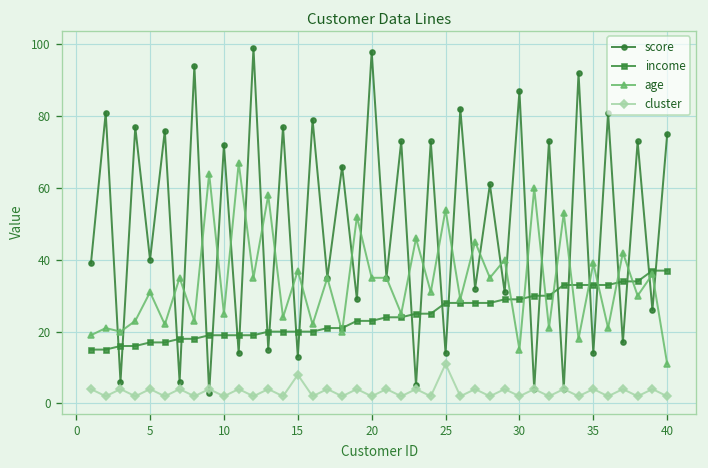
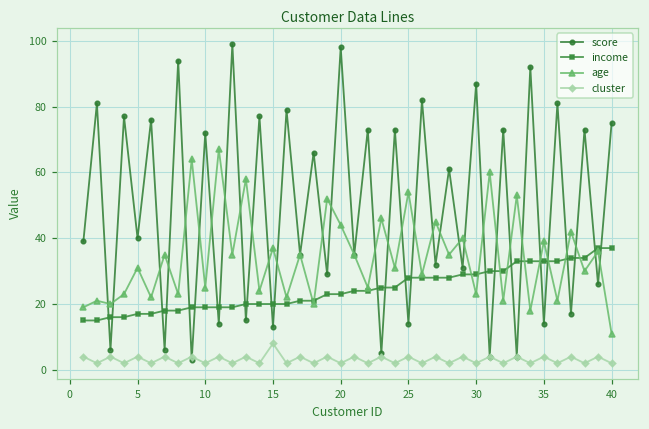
age, 20: 35 -> 44
cluster, 25: 11 -> 4
age, 30: 15 -> 23
